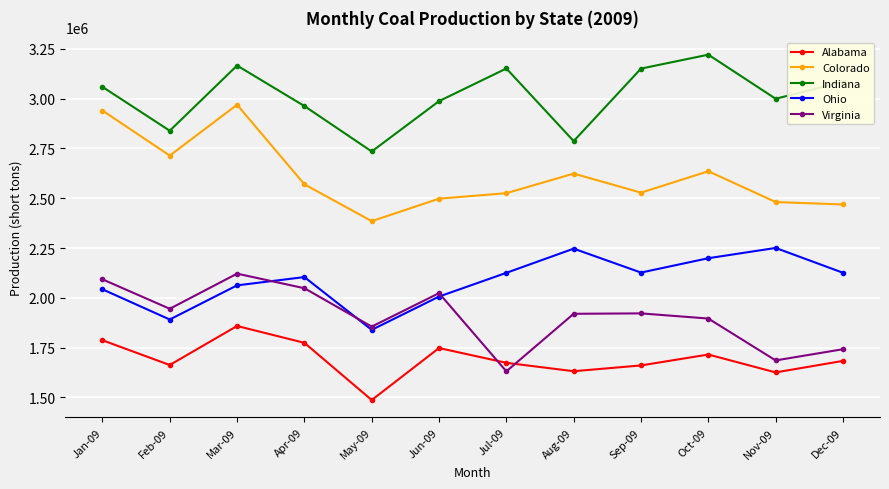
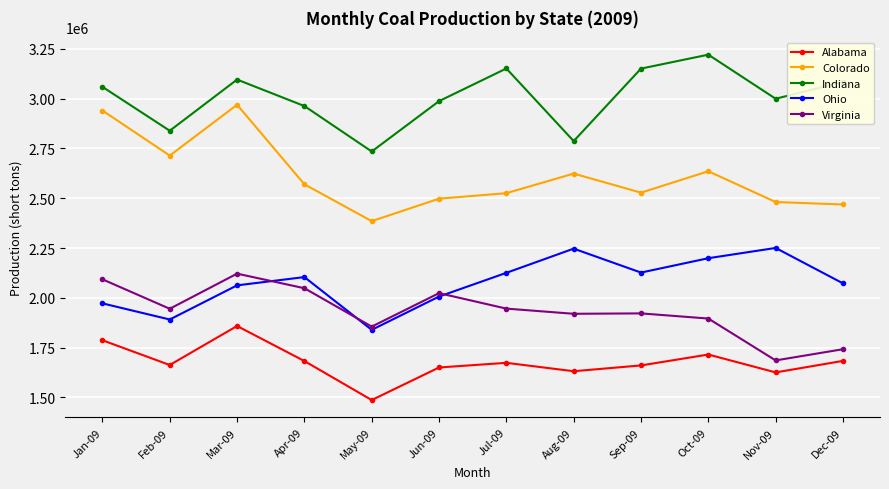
Ohio, Jan-09: 2040000 -> 1970000
Indiana, Mar-09: 3170000 -> 3100000
Alabama, Apr-09: 1770000 -> 1680000
Alabama, Jun-09: 1750000 -> 1650000
Virginia, Jul-09: 1630000 -> 1950000
Ohio, Dec-09: 2130000 -> 2070000
